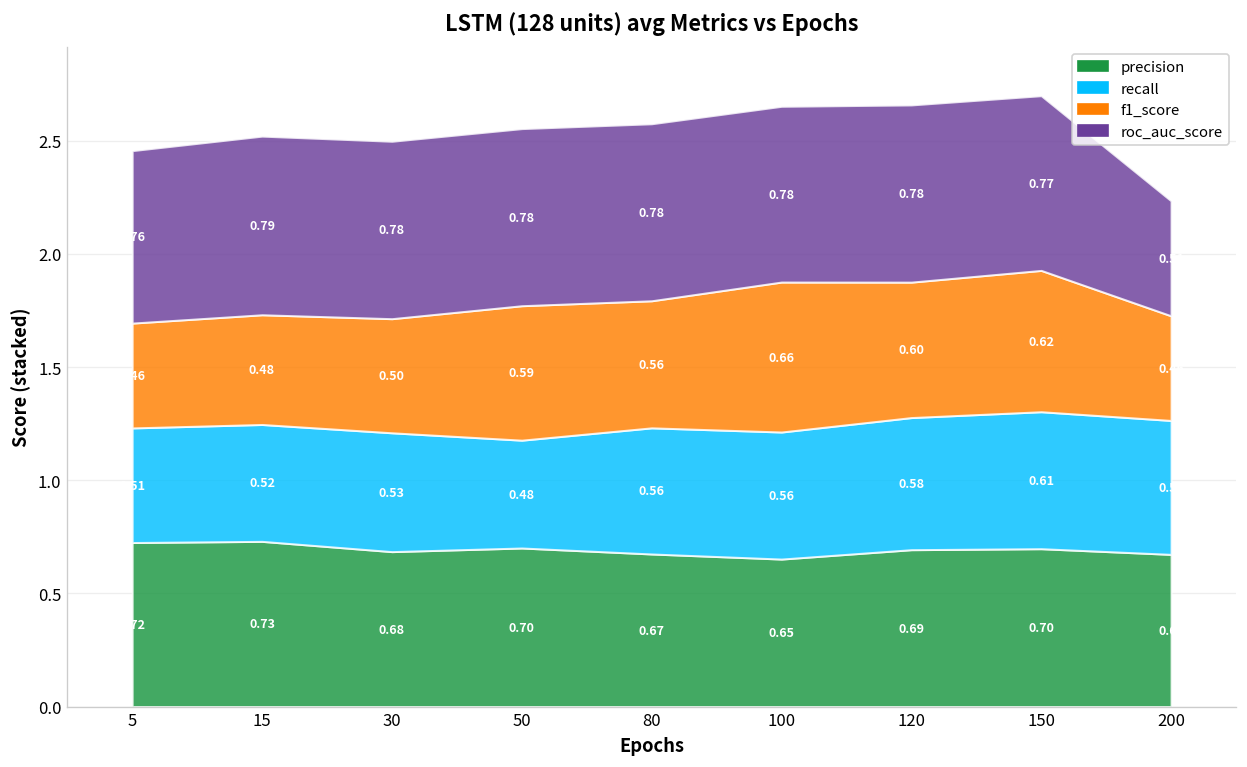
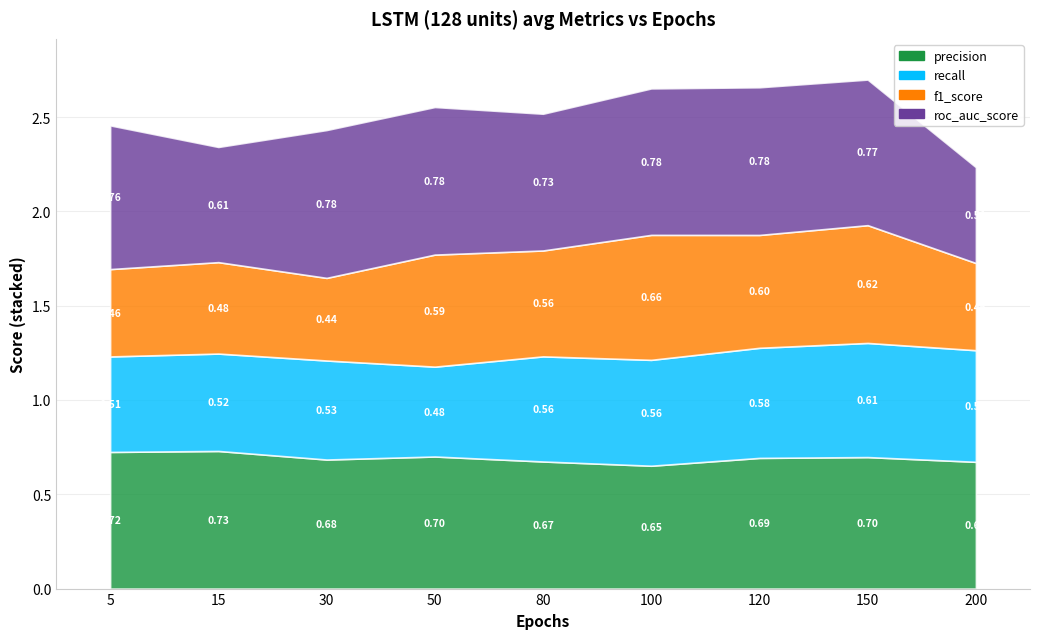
roc_auc_score, 15: 0.79 -> 0.61
f1_score, 30: 0.50 -> 0.44
roc_auc_score, 80: 0.78 -> 0.73
